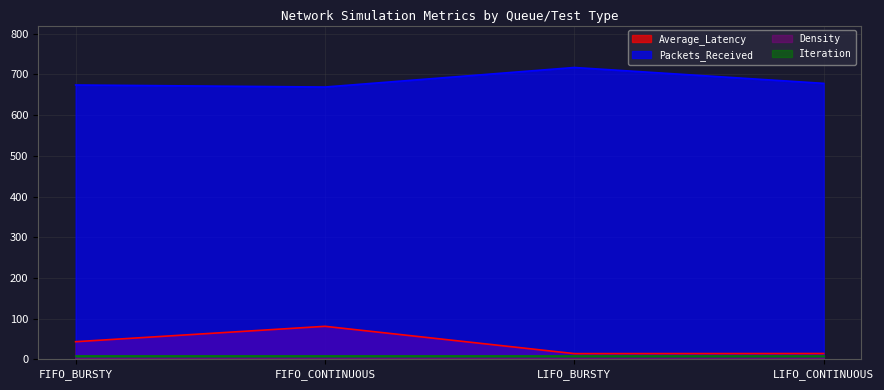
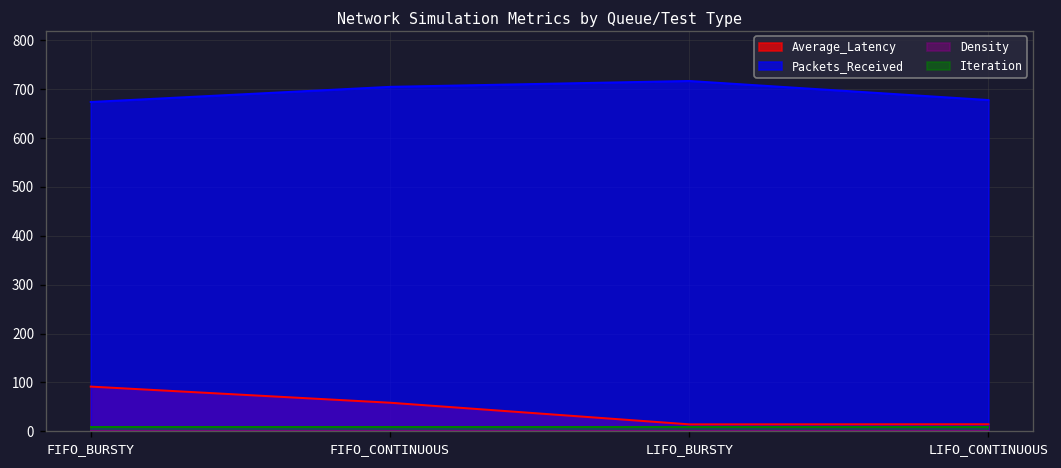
Average_Latency, FIFO_BURSTY: 40 -> 90
Average_Latency, FIFO_CONTINUOUS: 80 -> 60
Packets_Received, FIFO_CONTINUOUS: 670 -> 710
